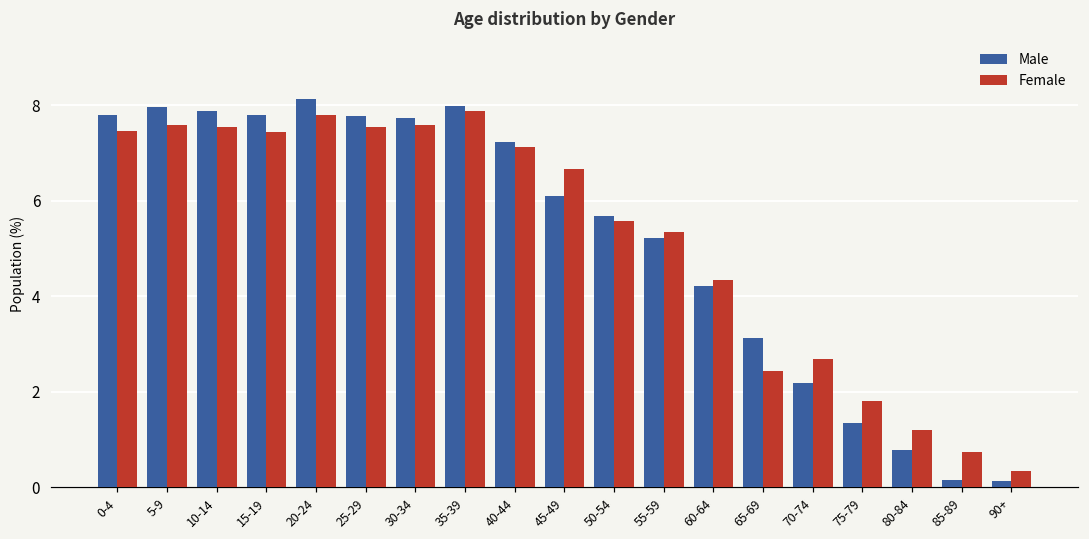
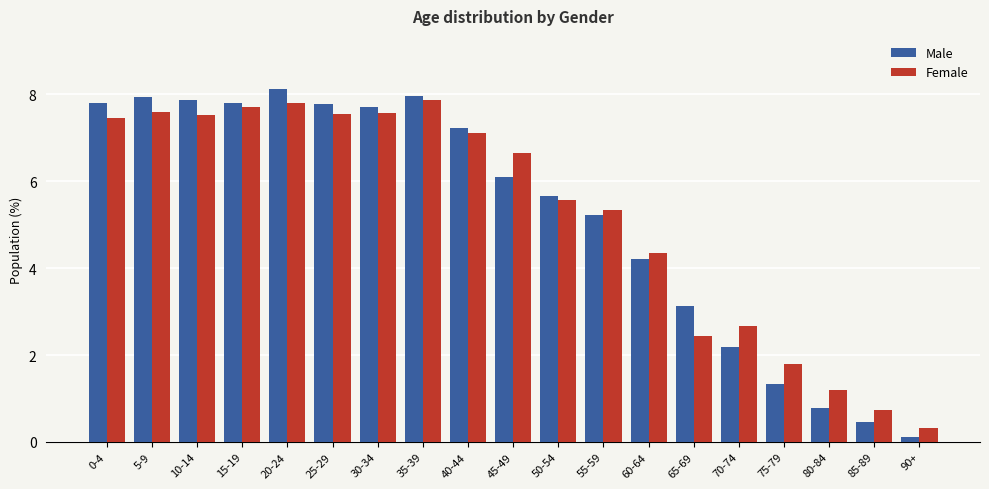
Female, 15-19: 7.4 -> 7.7
Male, 85-89: 0.2 -> 0.5
